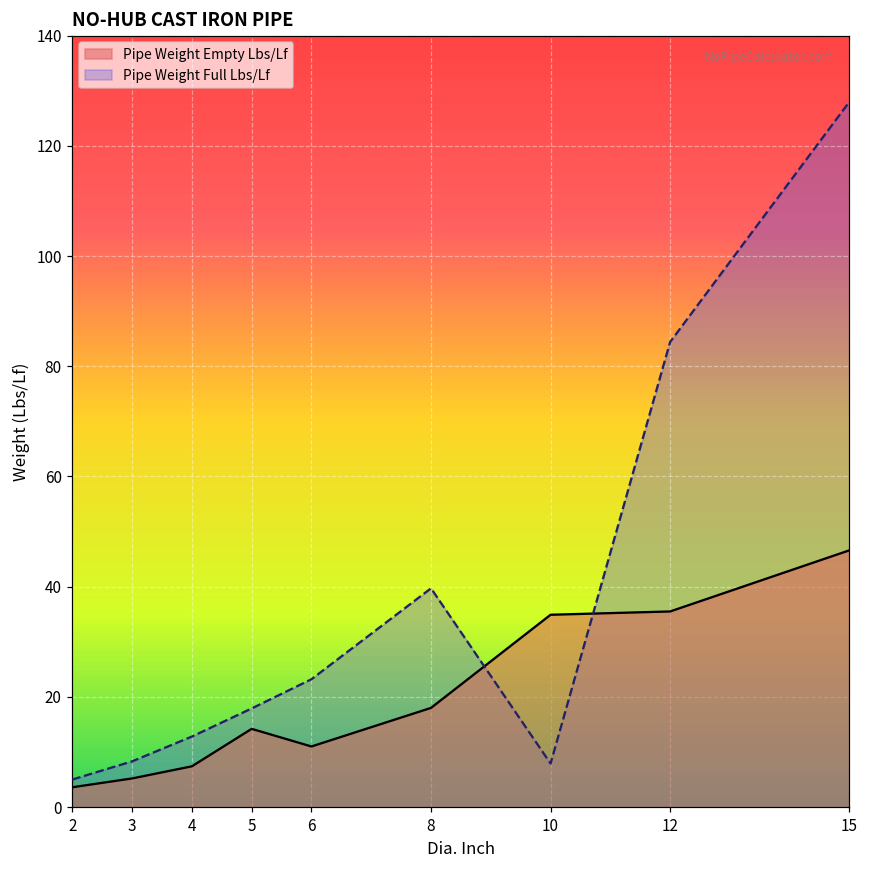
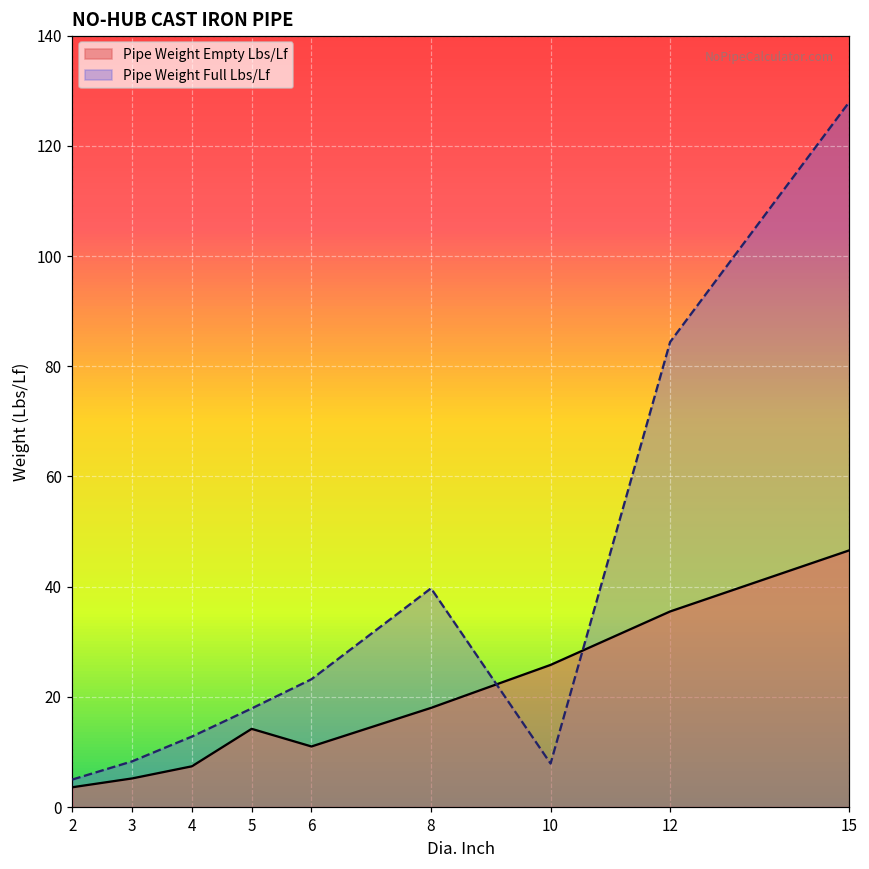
Pipe Weight Empty Lbs/Lf, 10: 35 -> 26
